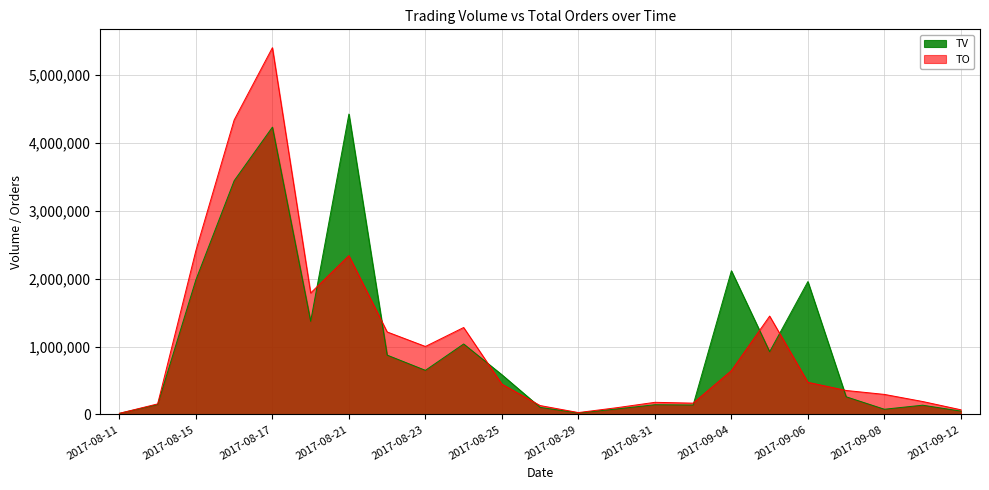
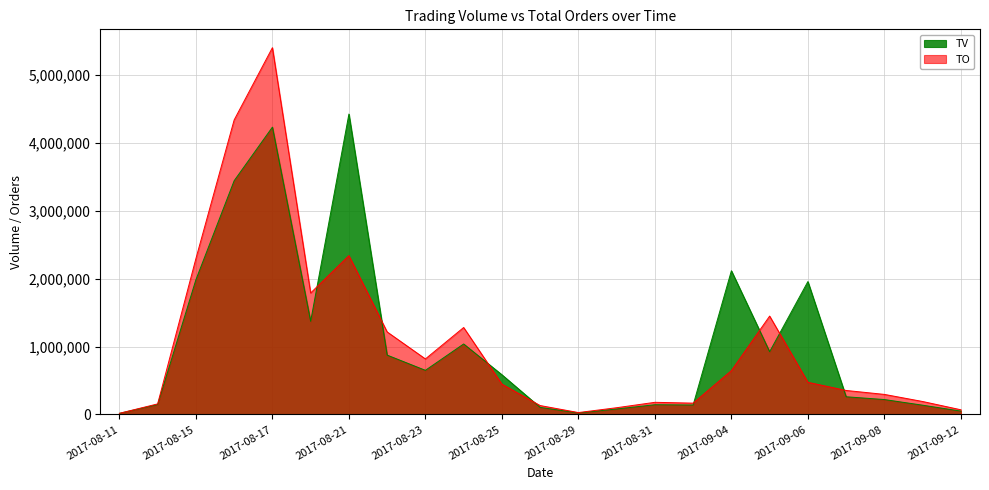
TO, 2017-08-15: 2,400,000 -> 2,300,000
TO, 2017-08-23: 1,000,000 -> 800,000
TV, 2017-09-08: 100,000 -> 200,000
